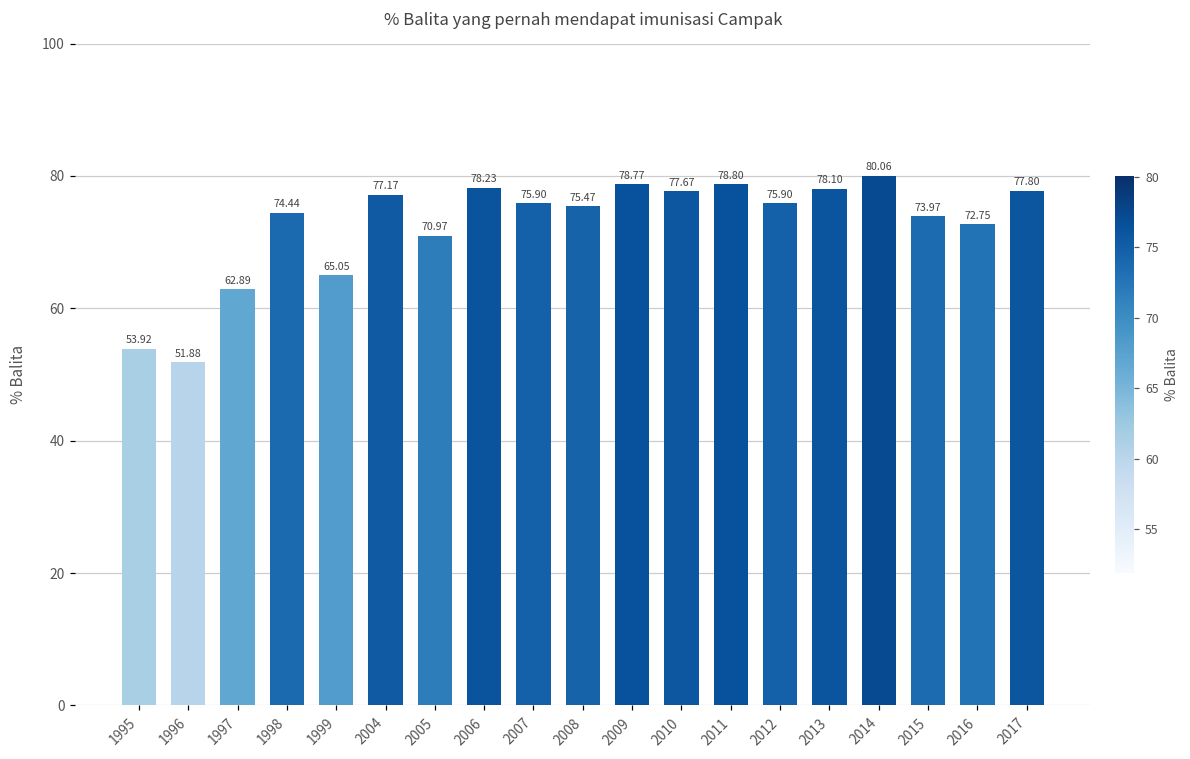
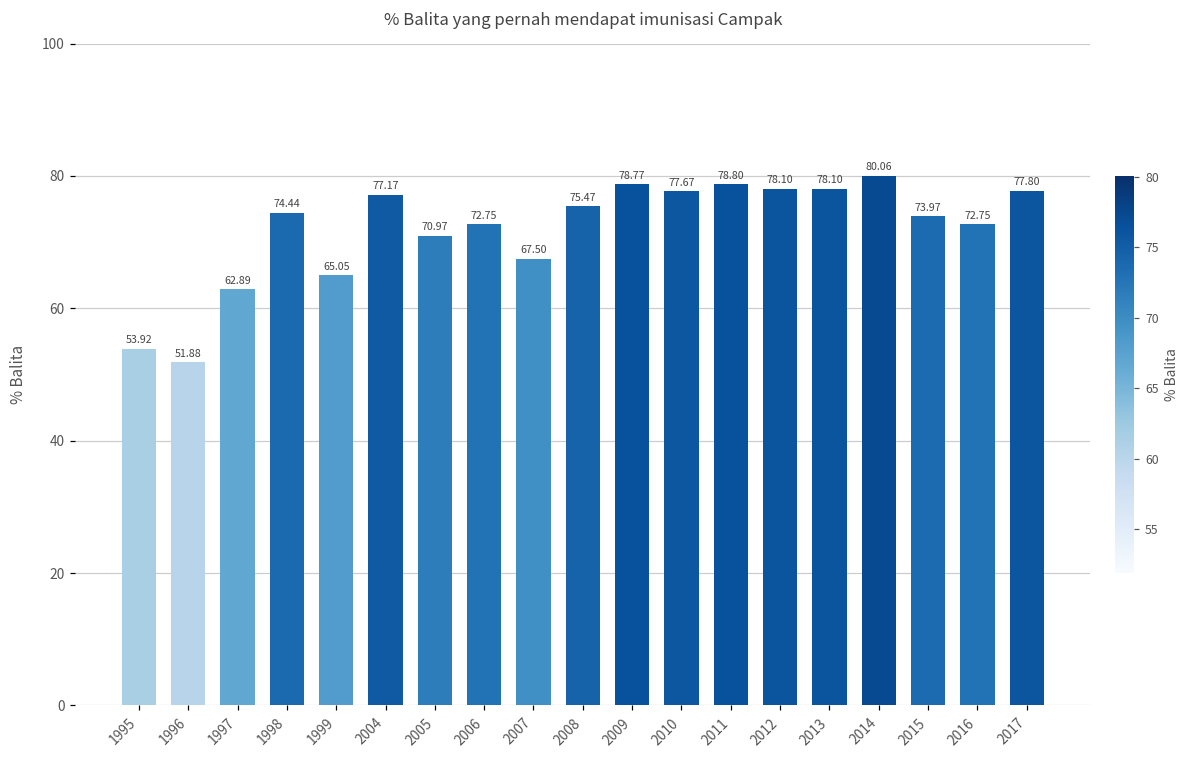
2006: 78.23 -> 72.75
2007: 75.90 -> 67.50
2012: 75.90 -> 78.10
